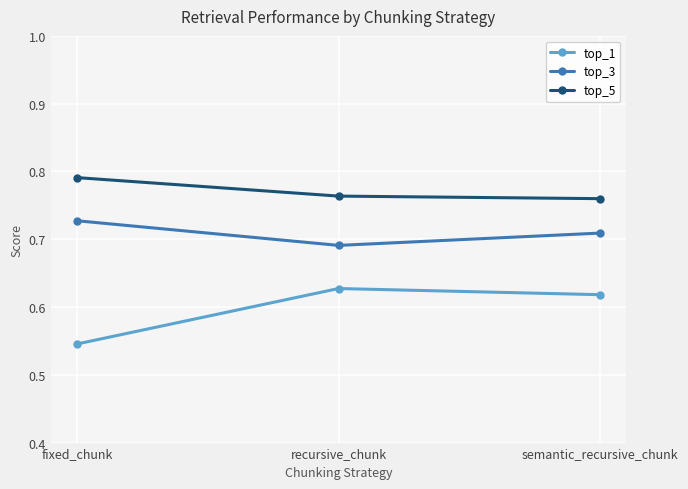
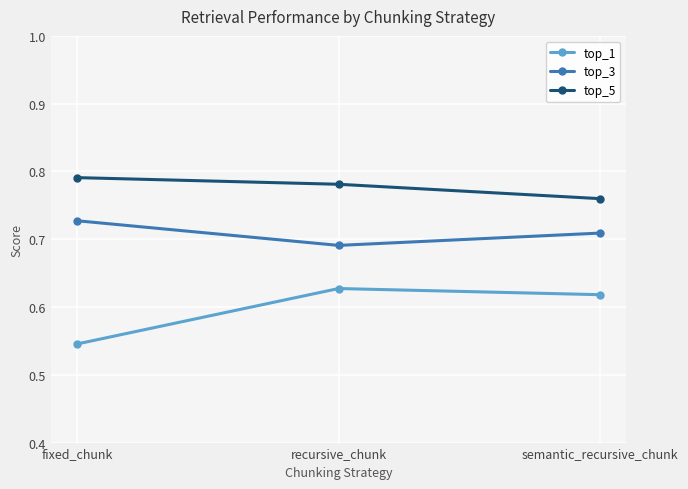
top_5, recursive_chunk: 0.76 -> 0.78
